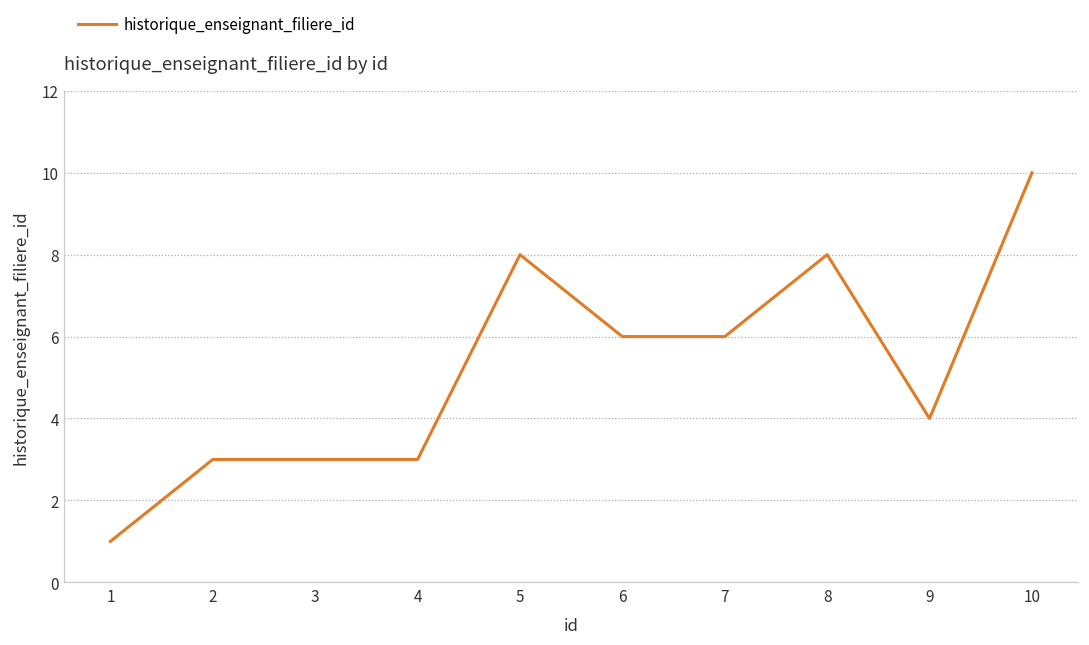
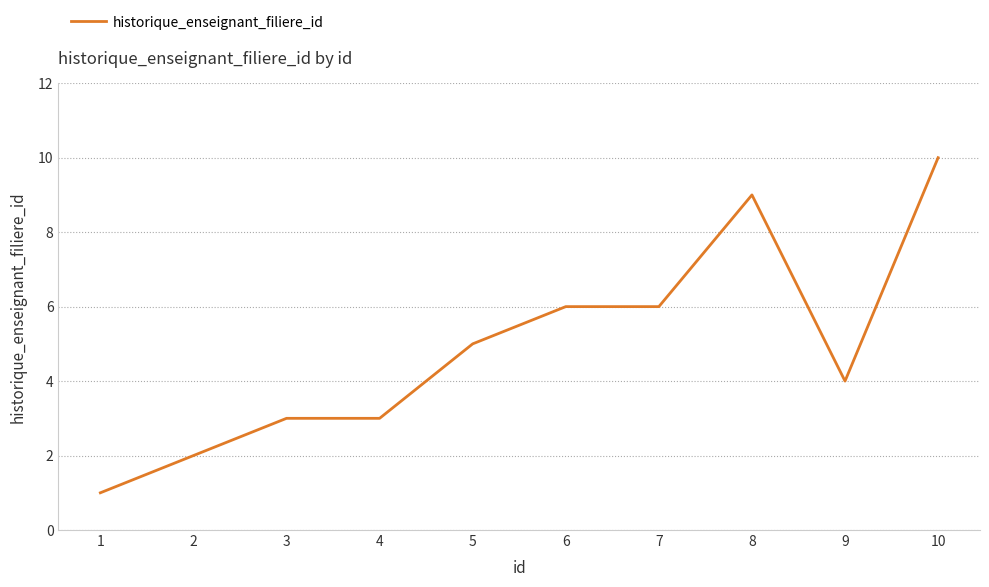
2: 3 -> 2
5: 8 -> 5
8: 8 -> 9
